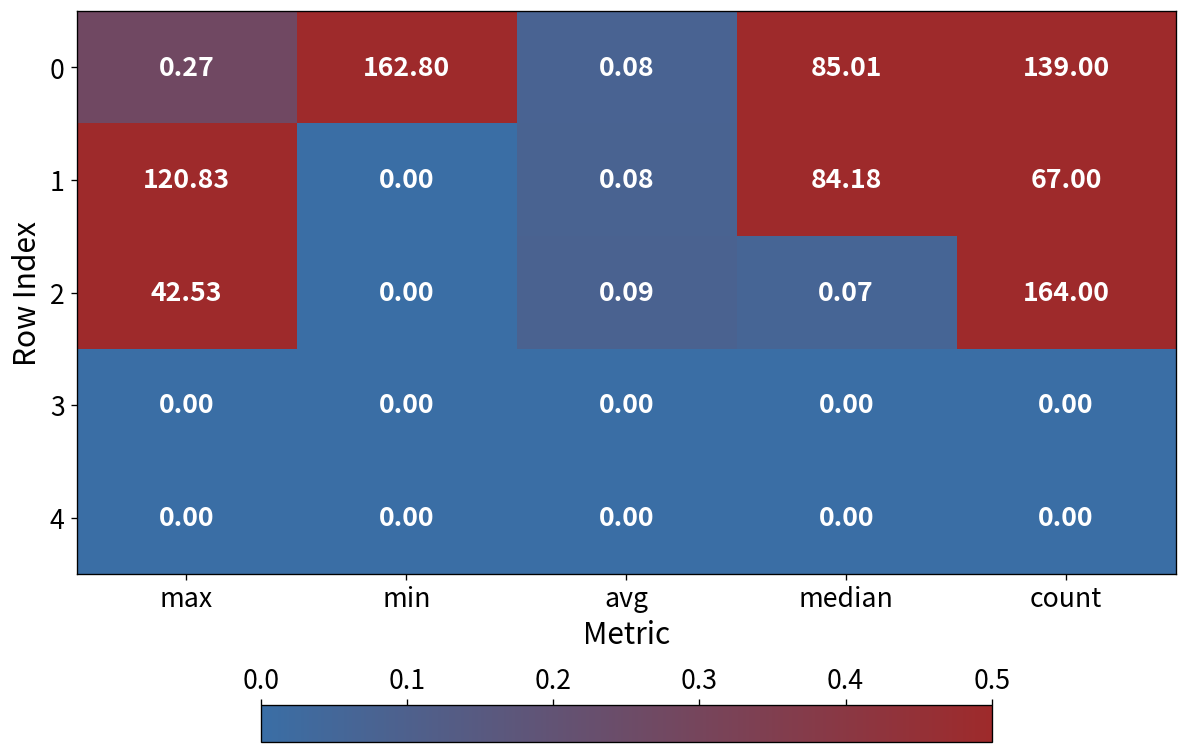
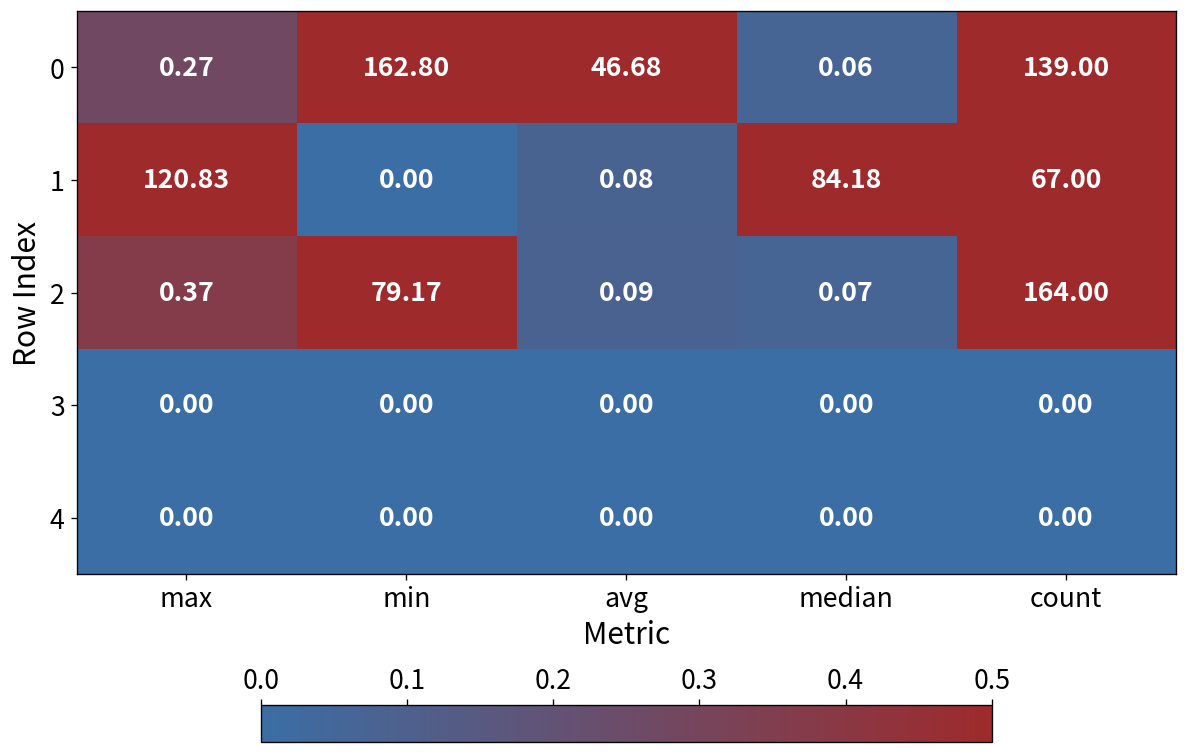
0, avg: 0.08 -> 46.68
0, median: 85.01 -> 0.06
2, max: 42.53 -> 0.37
2, min: 0.00 -> 79.17
